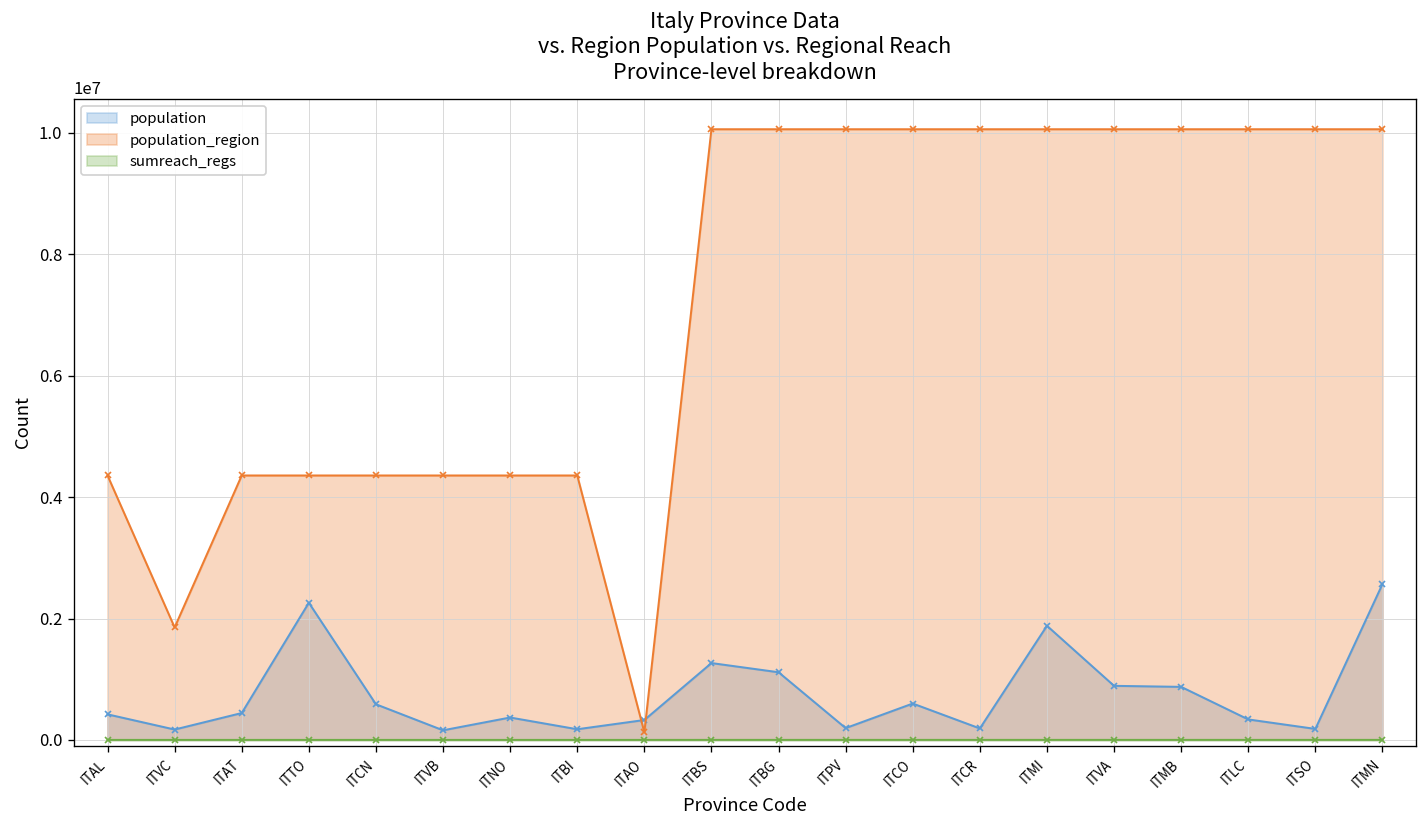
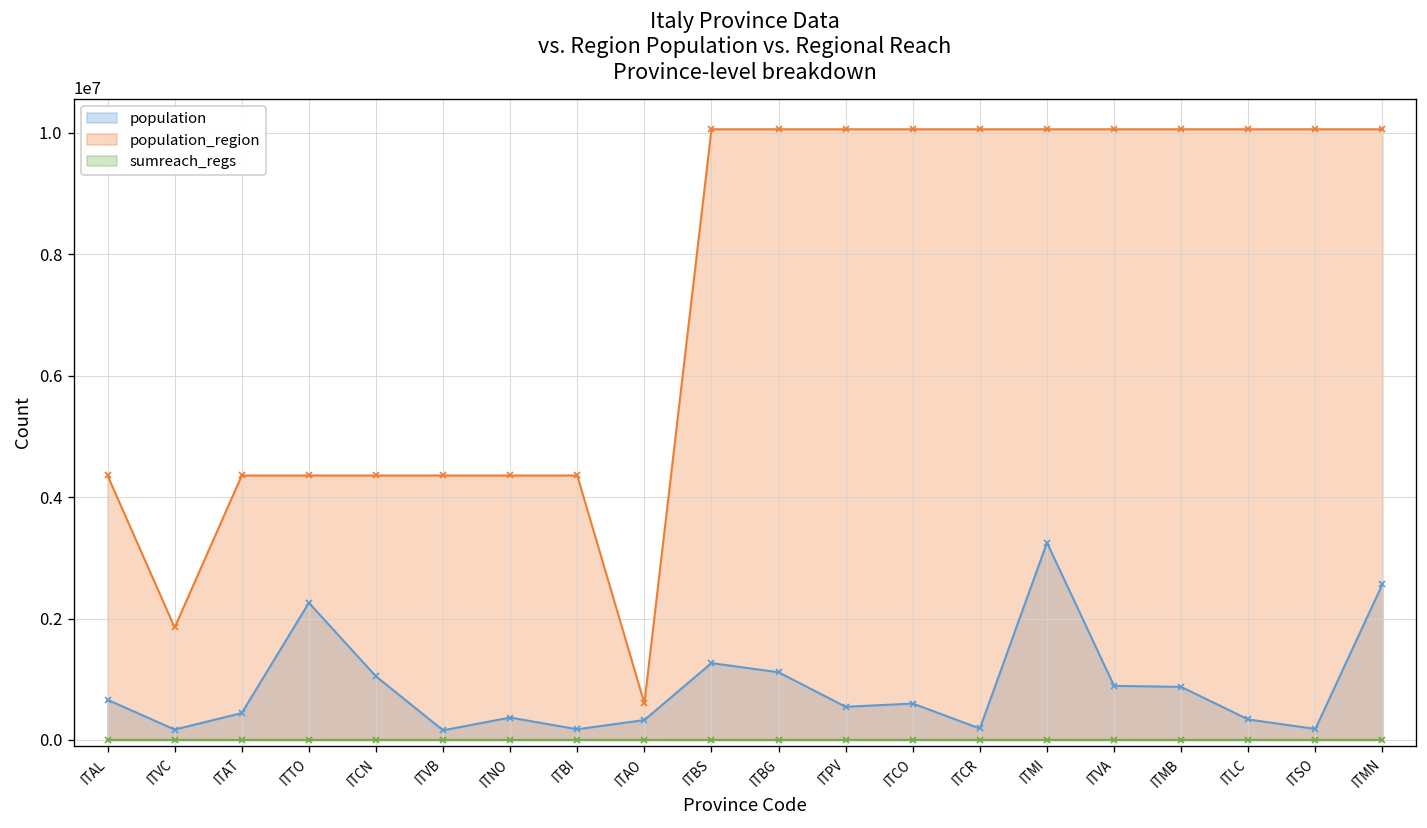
population, ITAL: 400000 -> 700000
population, ITCN: 600000 -> 1000000
population_region, ITAO: 100000 -> 600000
population, ITPV: 200000 -> 500000
population, ITMI: 1900000 -> 3300000
